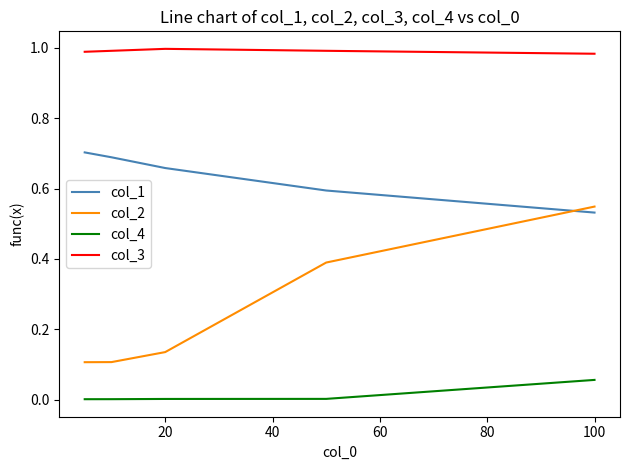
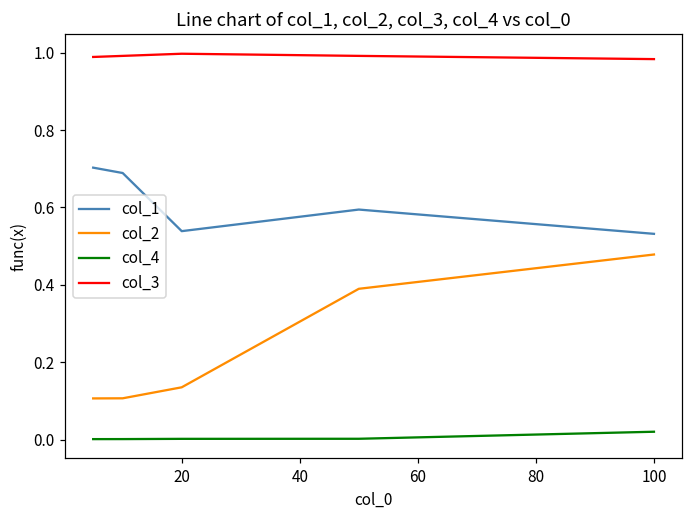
col_1, 20: 0.66 -> 0.54
col_2, 100: 0.55 -> 0.48
col_4, 100: 0.06 -> 0.02
